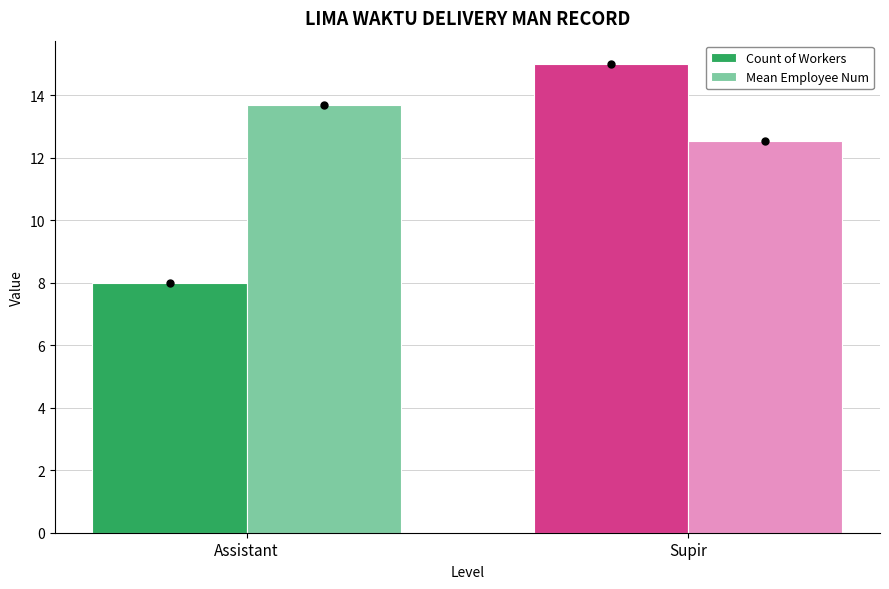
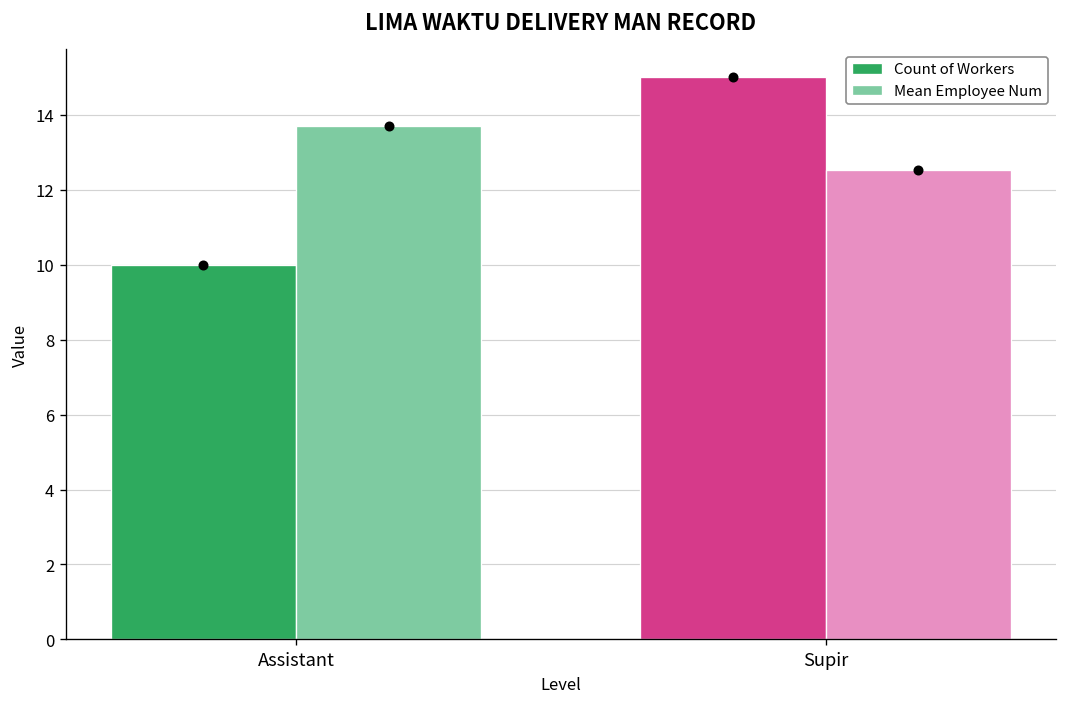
Count of Workers, Assistant: 8 -> 10
